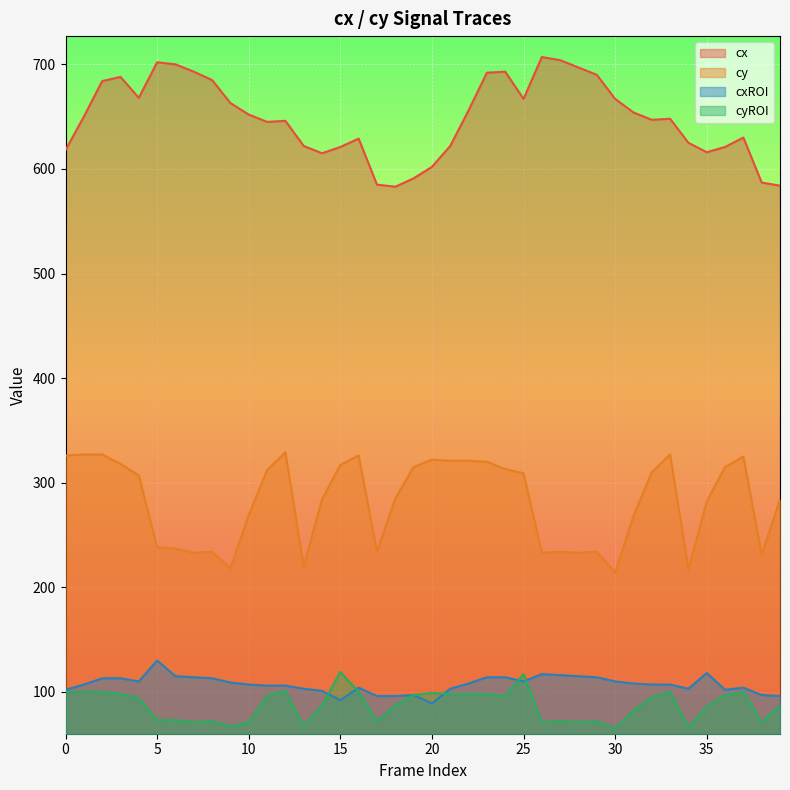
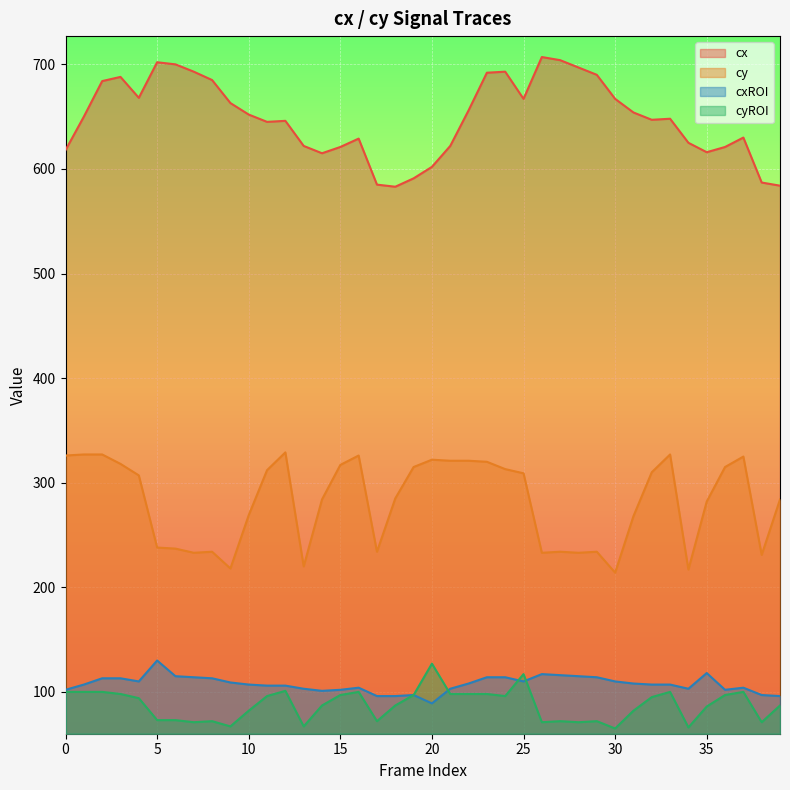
cyROI, 10: 71 -> 82
cxROI, 15: 92 -> 102
cyROI, 15: 119 -> 97
cyROI, 20: 99 -> 127
